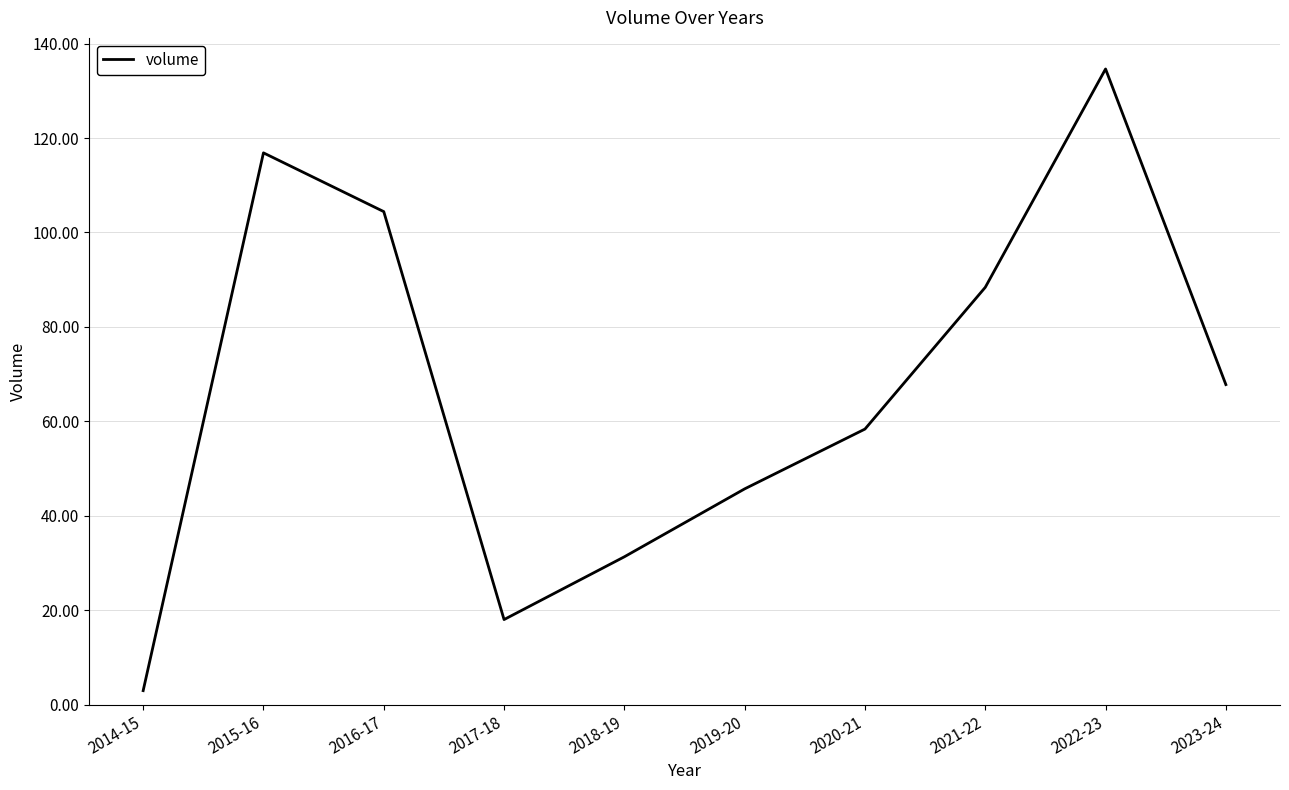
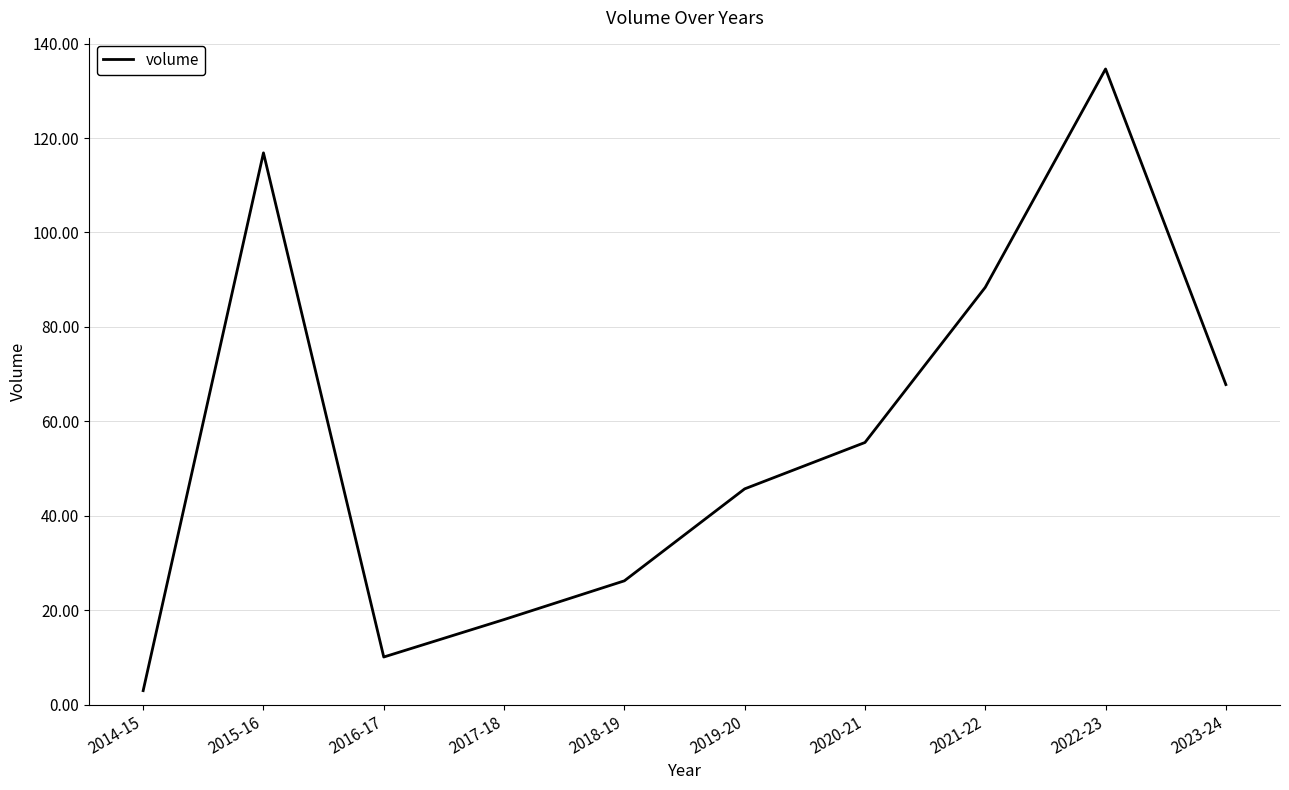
2016-17: 104 -> 10
2018-19: 31 -> 26
2020-21: 58 -> 56
